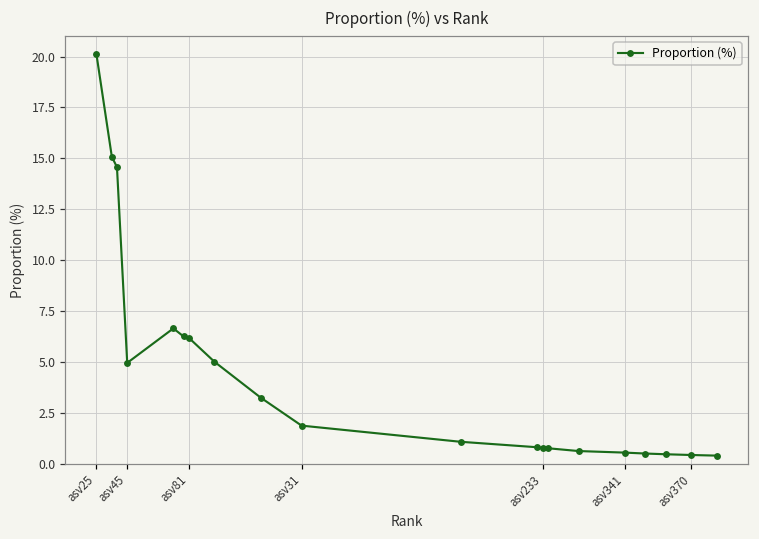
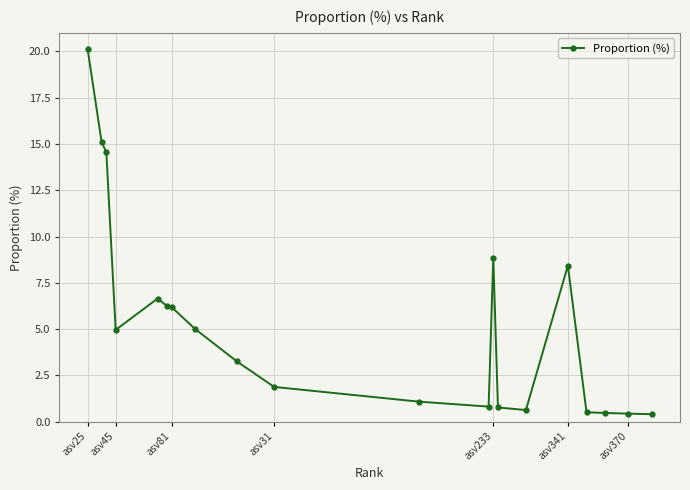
asv233: 0.8 -> 8.9
asv341: 0.6 -> 8.4
